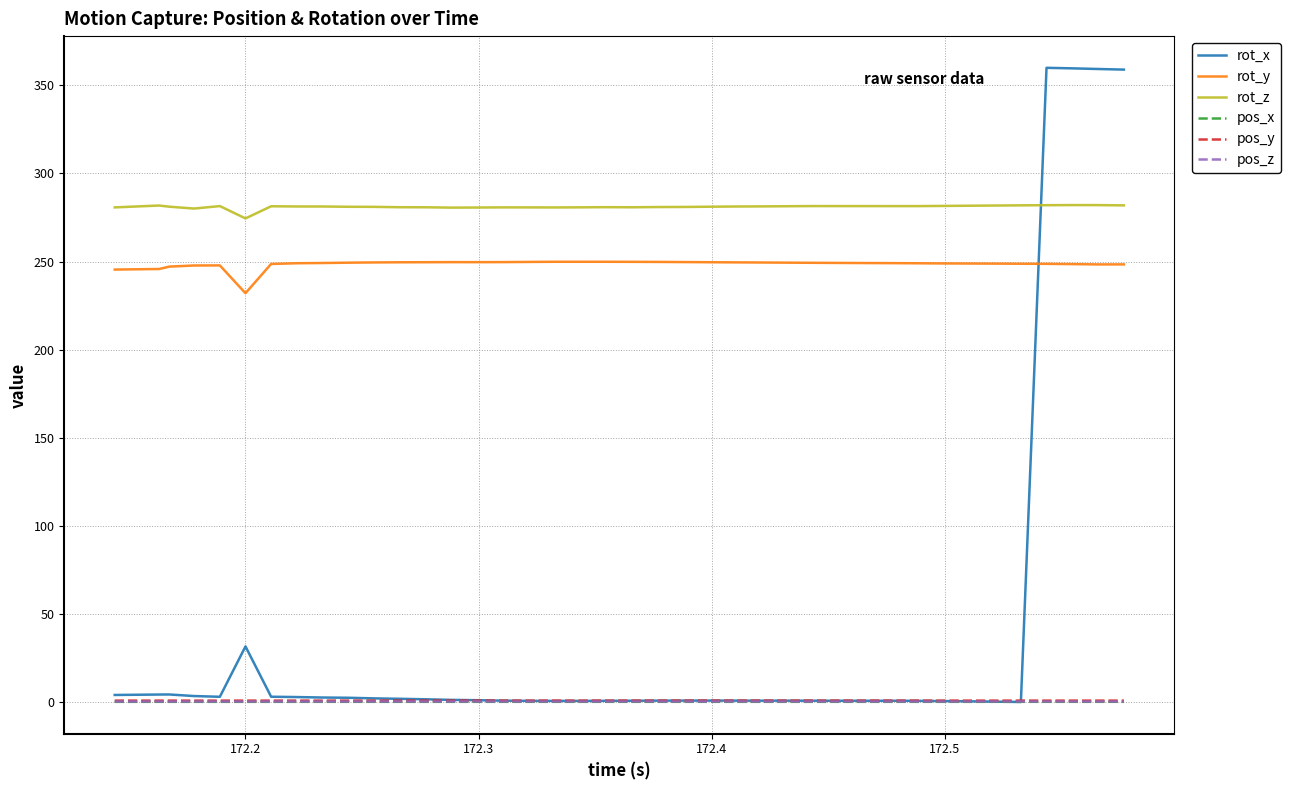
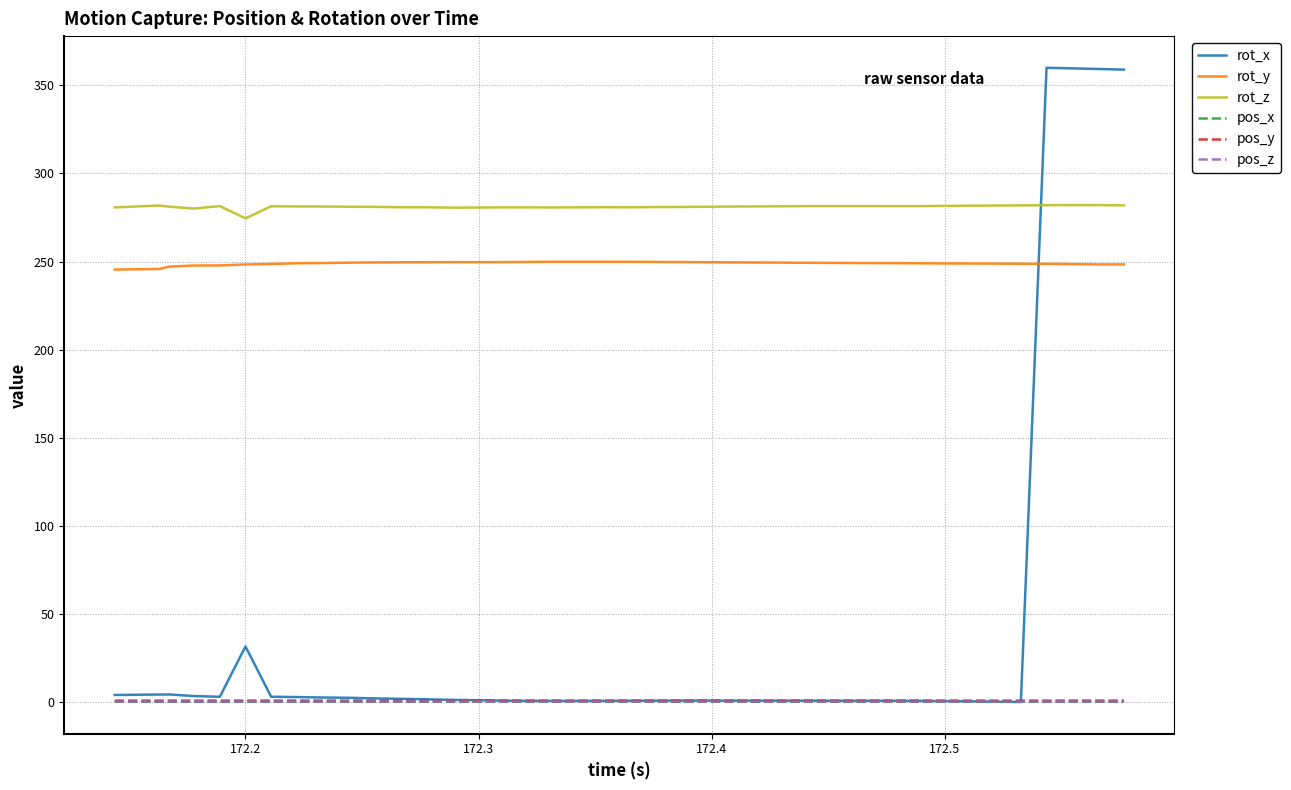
rot_y, 172.2: 232 -> 248
